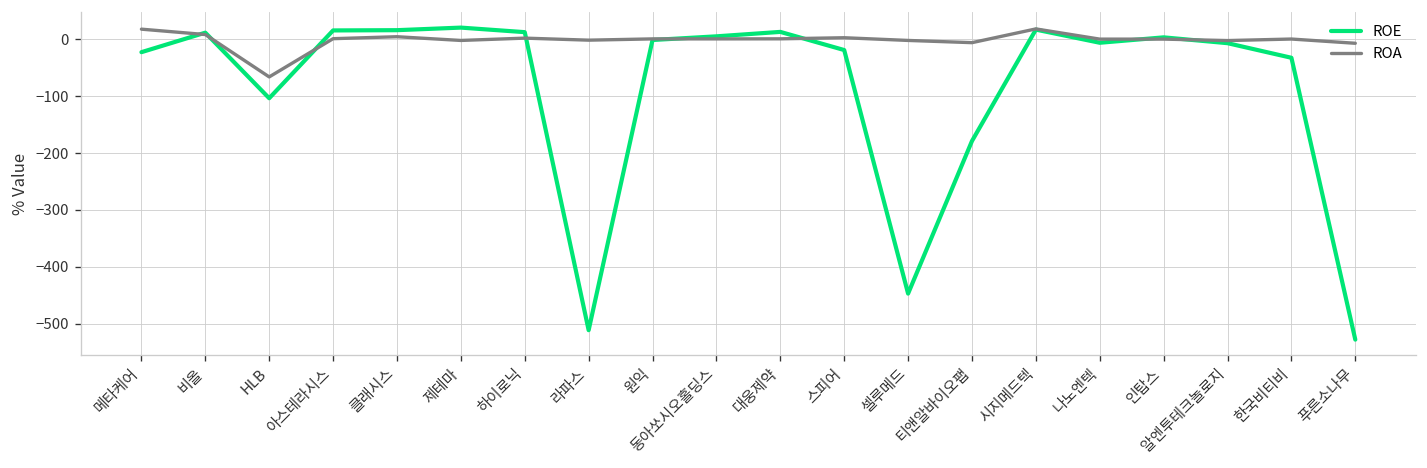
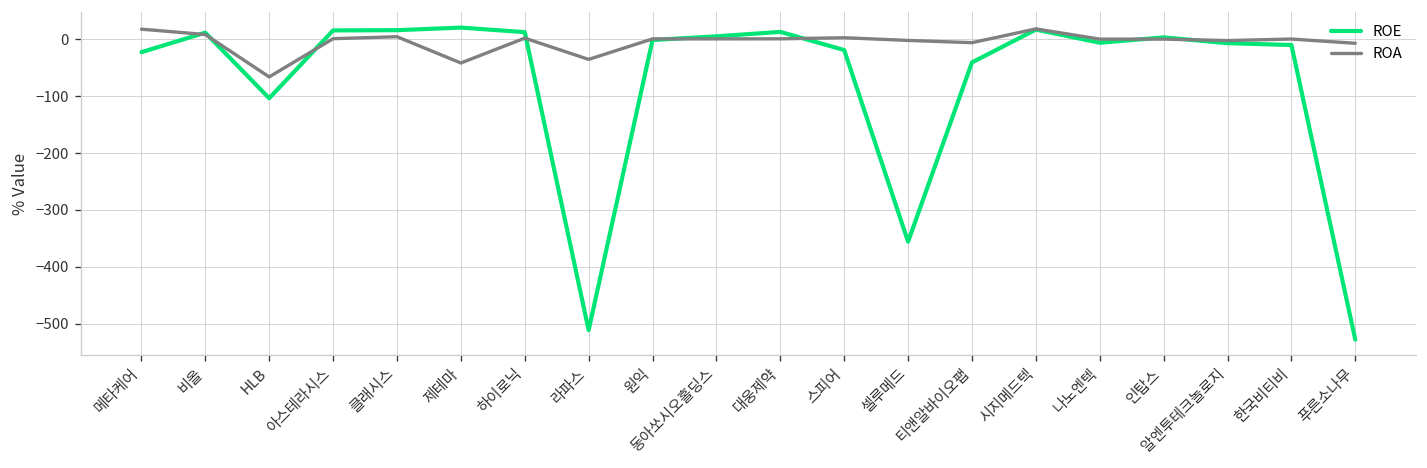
ROA, 제테마: 0 -> -40
ROA, 라파스: 0 -> -40
ROE, 셀루메드: -450 -> -360
ROE, 티앤알바이오팹: -180 -> -40
ROE, 한국비티비: -30 -> -10
